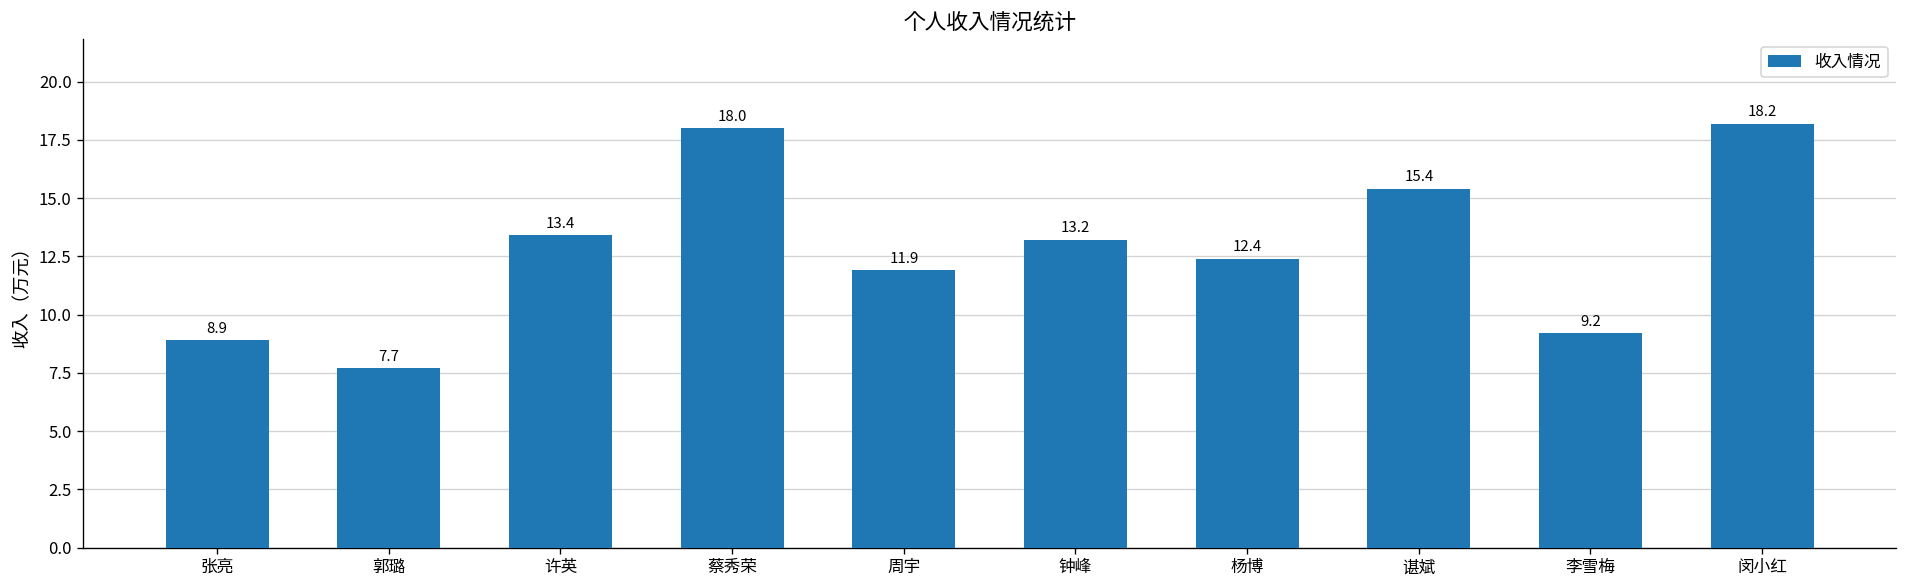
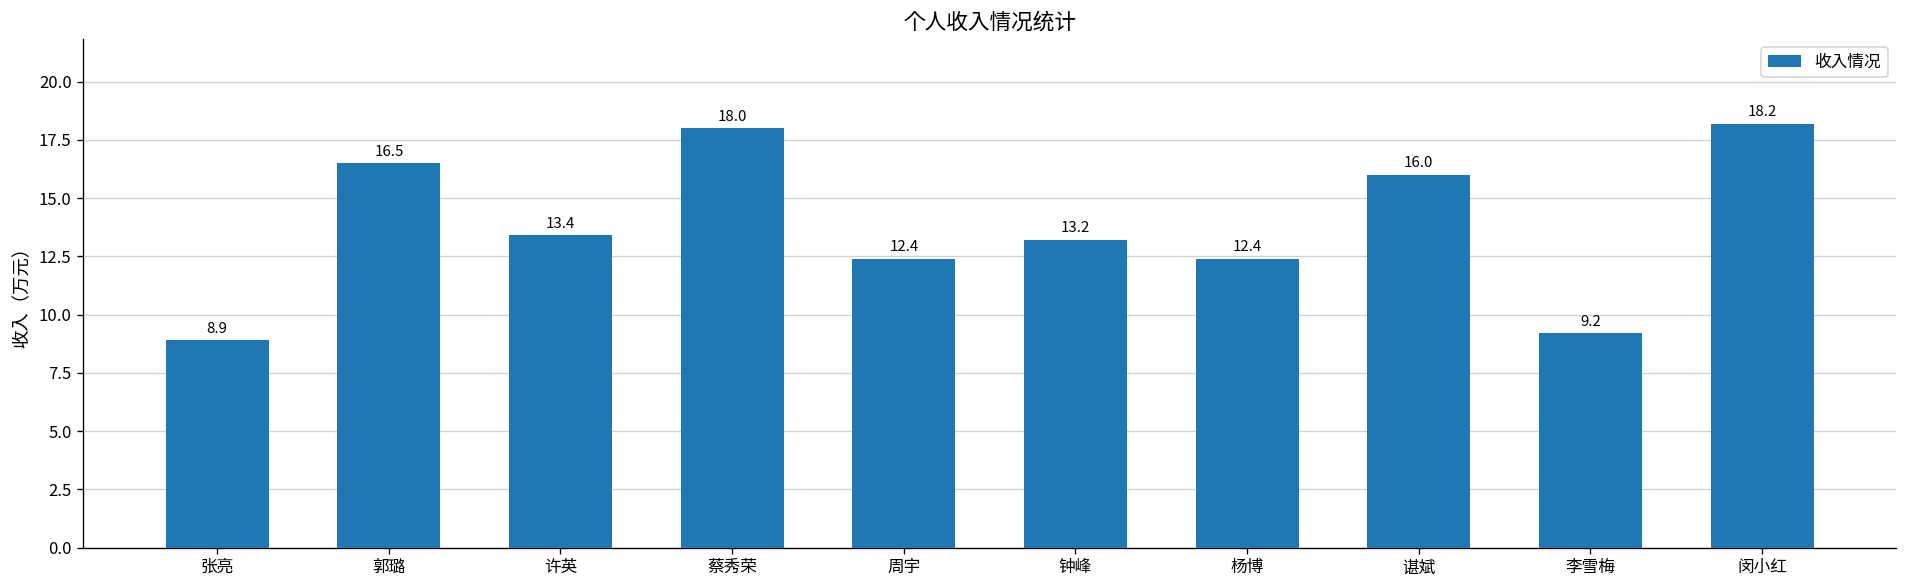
郭璐: 7.7 -> 16.5
周宇: 11.9 -> 12.4
谌斌: 15.4 -> 16.0
